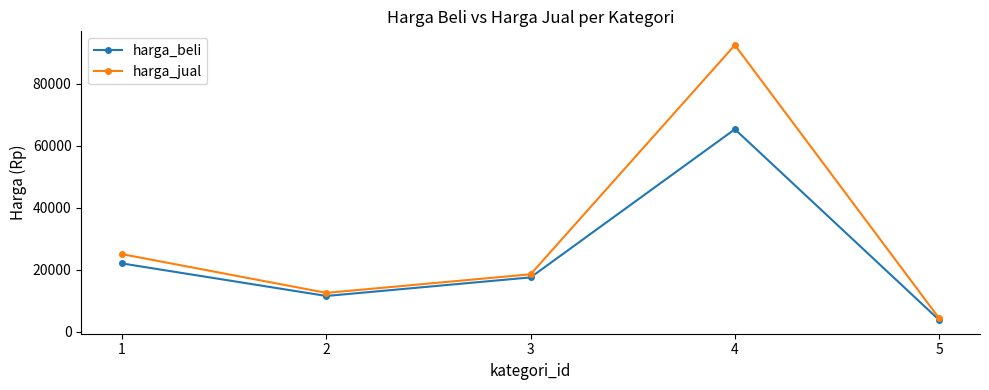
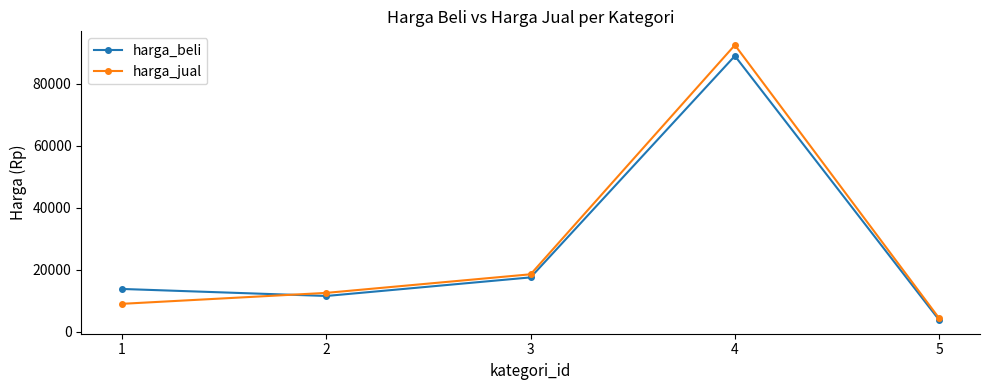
harga_beli, 1: 22000 -> 14000
harga_jual, 1: 25000 -> 9000
harga_beli, 4: 65000 -> 89000
